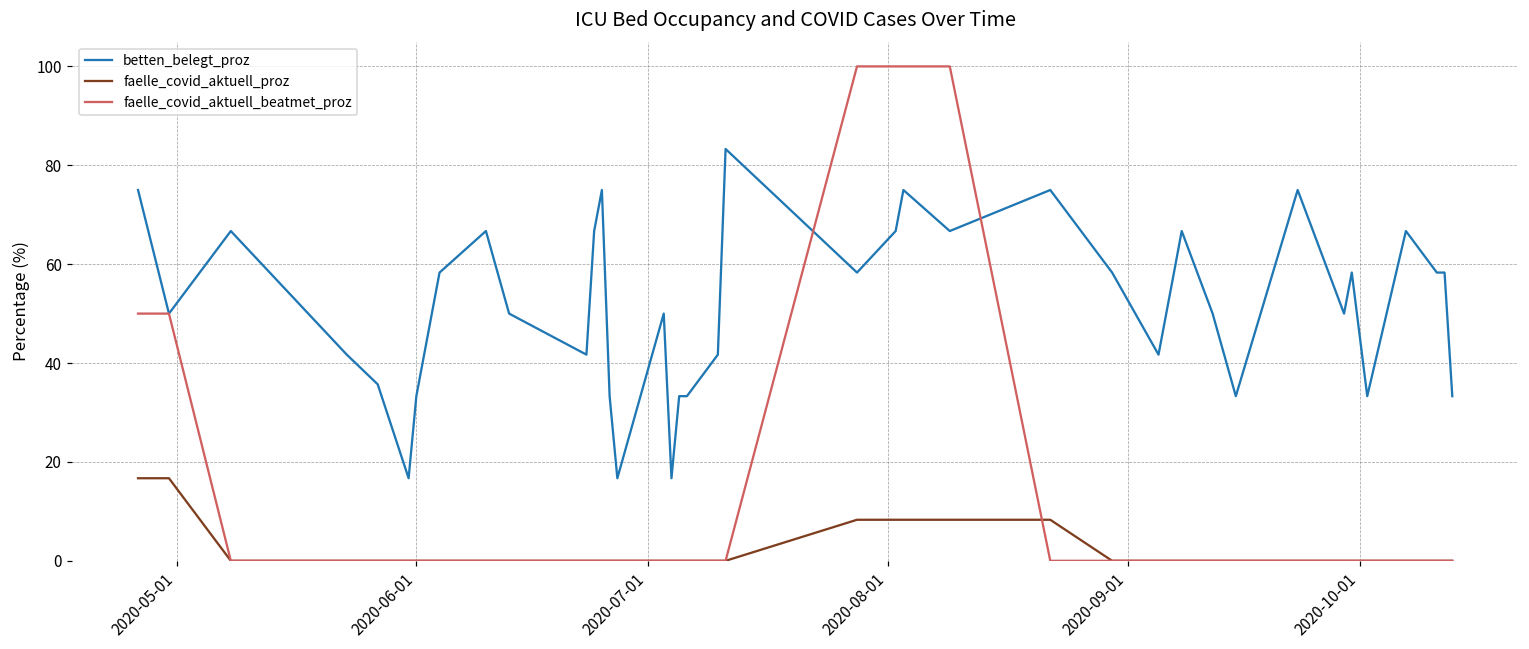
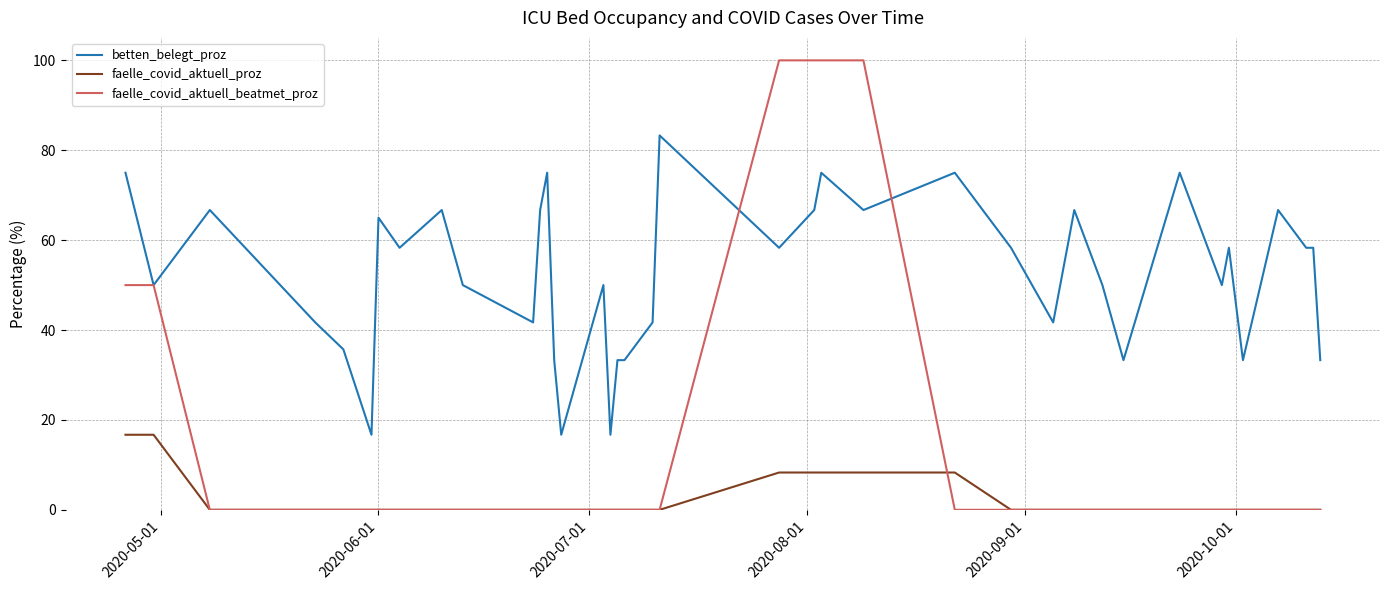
betten_belegt_proz, 2020-06-01: 33 -> 65
